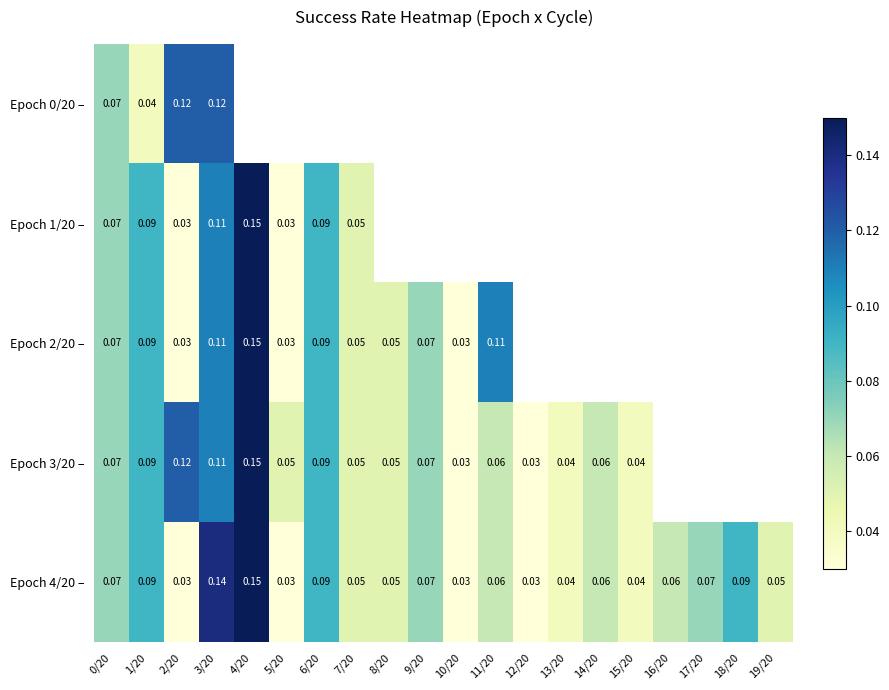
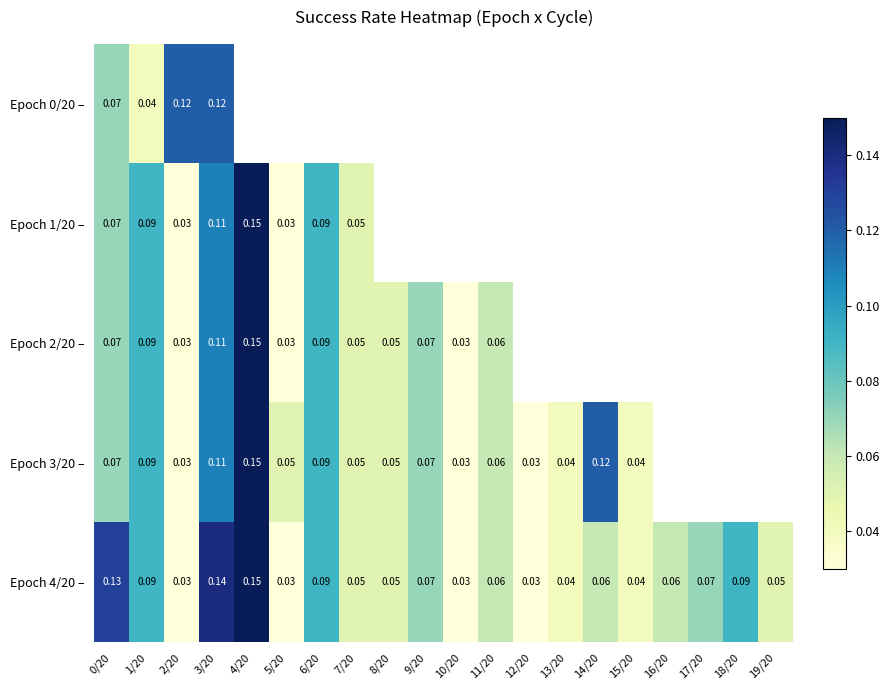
Epoch 2/20 –, 11/20: 0.11 -> 0.06
Epoch 3/20 –, 2/20: 0.12 -> 0.03
Epoch 3/20 –, 14/20: 0.06 -> 0.12
Epoch 4/20 –, 0/20: 0.07 -> 0.13
